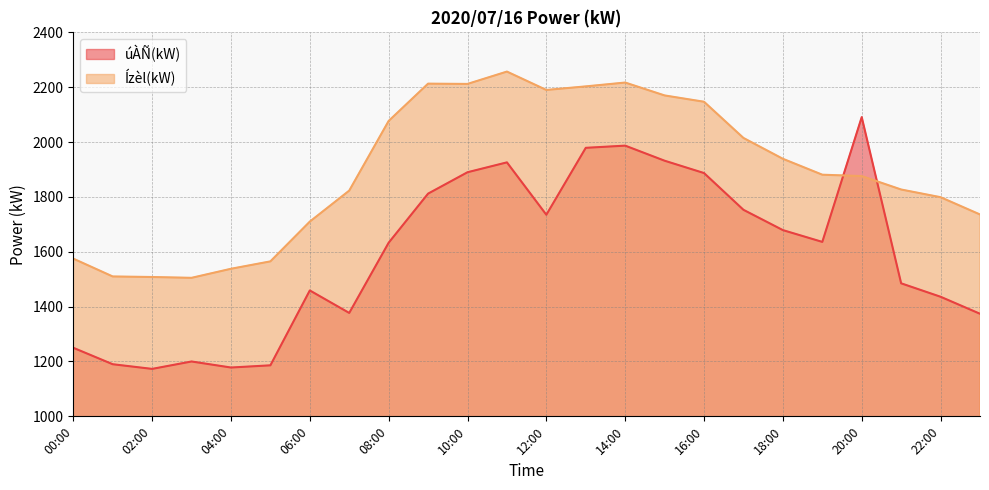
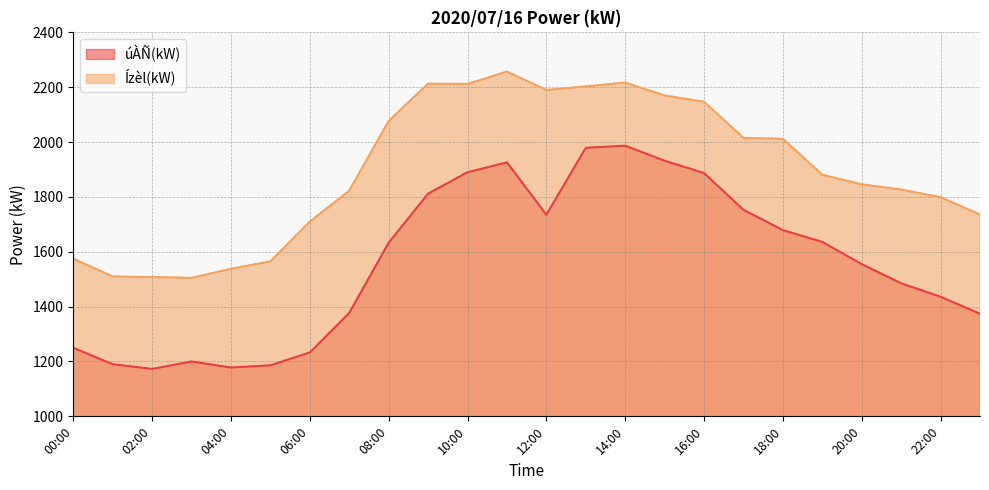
úÀÑ(kW), 06:00: 1460 -> 1230
Ízèl(kW), 18:00: 1940 -> 2010
úÀÑ(kW), 20:00: 2090 -> 1560
Ízèl(kW), 20:00: 1880 -> 1850
